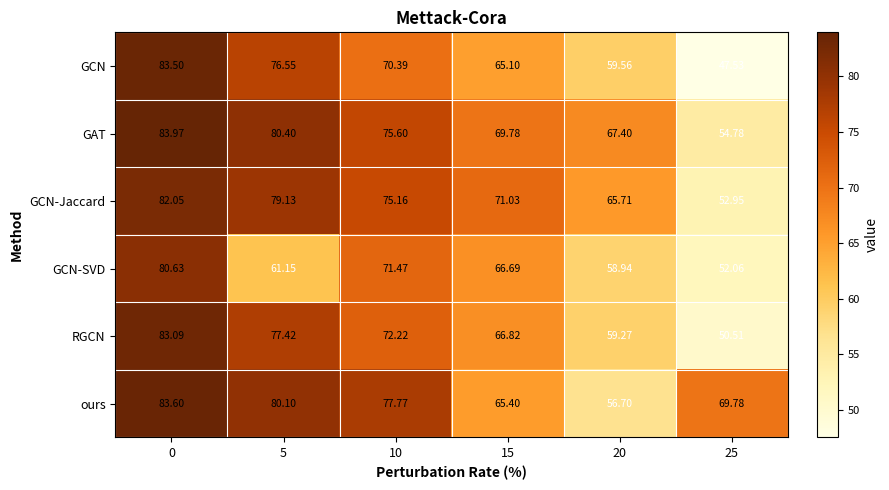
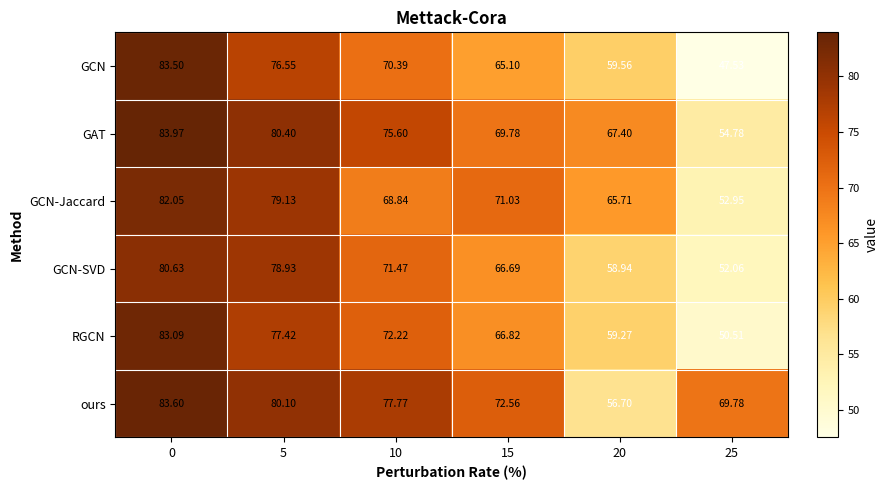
GCN-Jaccard, 10: 75.16 -> 68.84
GCN-SVD, 5: 61.15 -> 78.93
ours, 15: 65.40 -> 72.56
